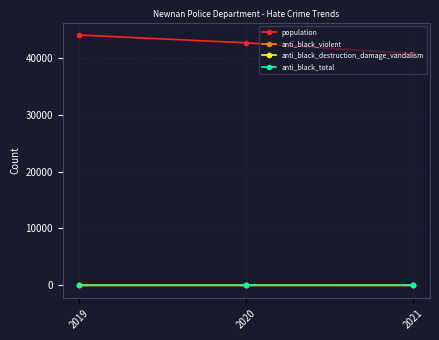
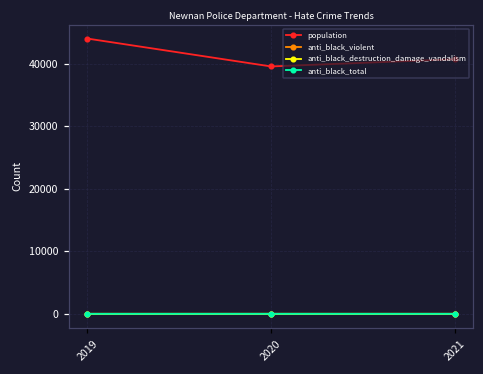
population, 2020: 43000 -> 40000
